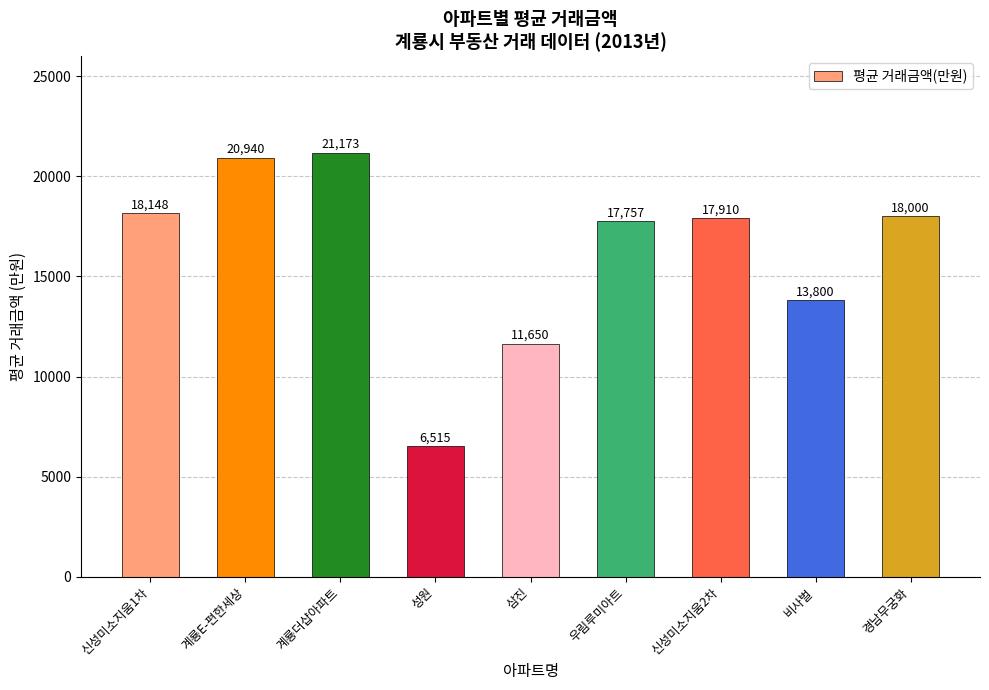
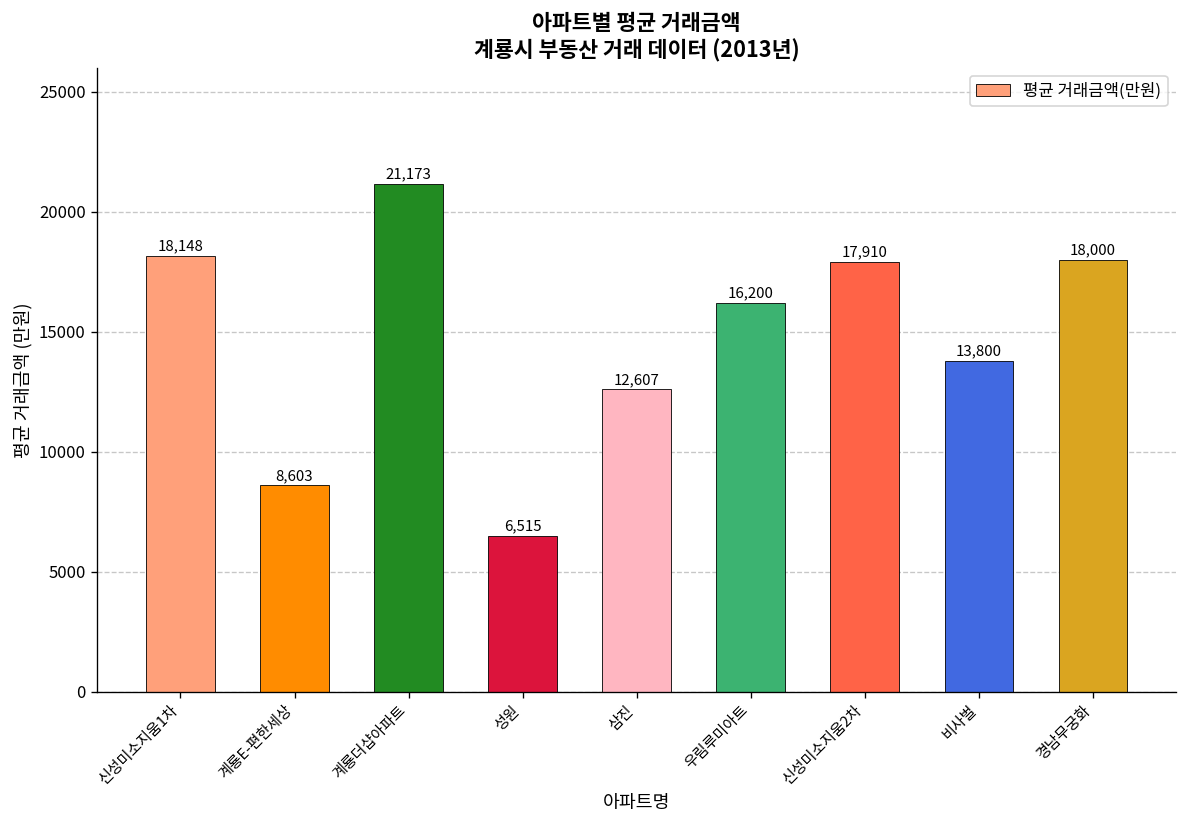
계룡E-편한세상: 20,940 -> 8,603
삼진: 11,650 -> 12,607
우림루미아트: 17,757 -> 16,200
